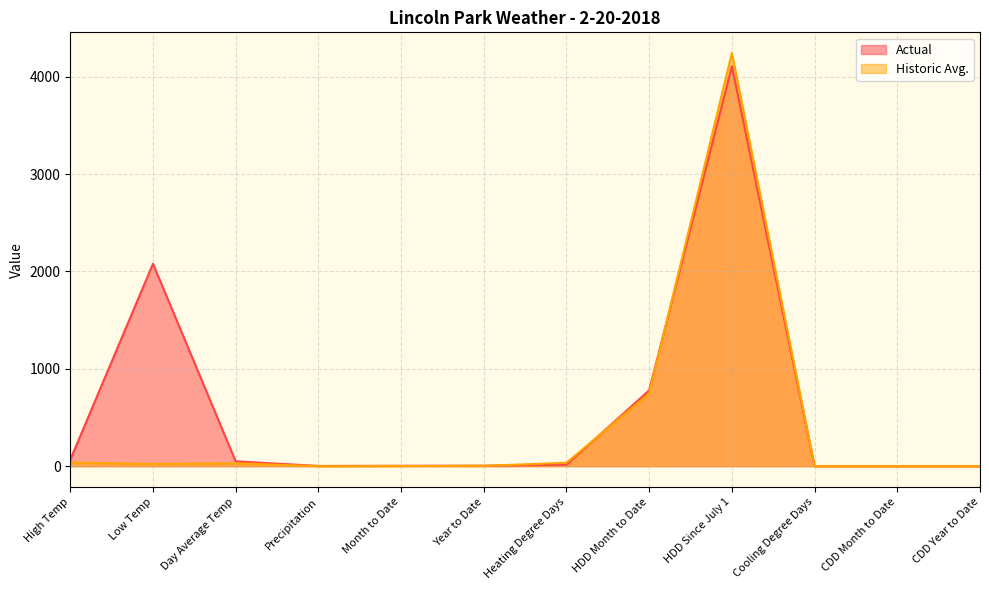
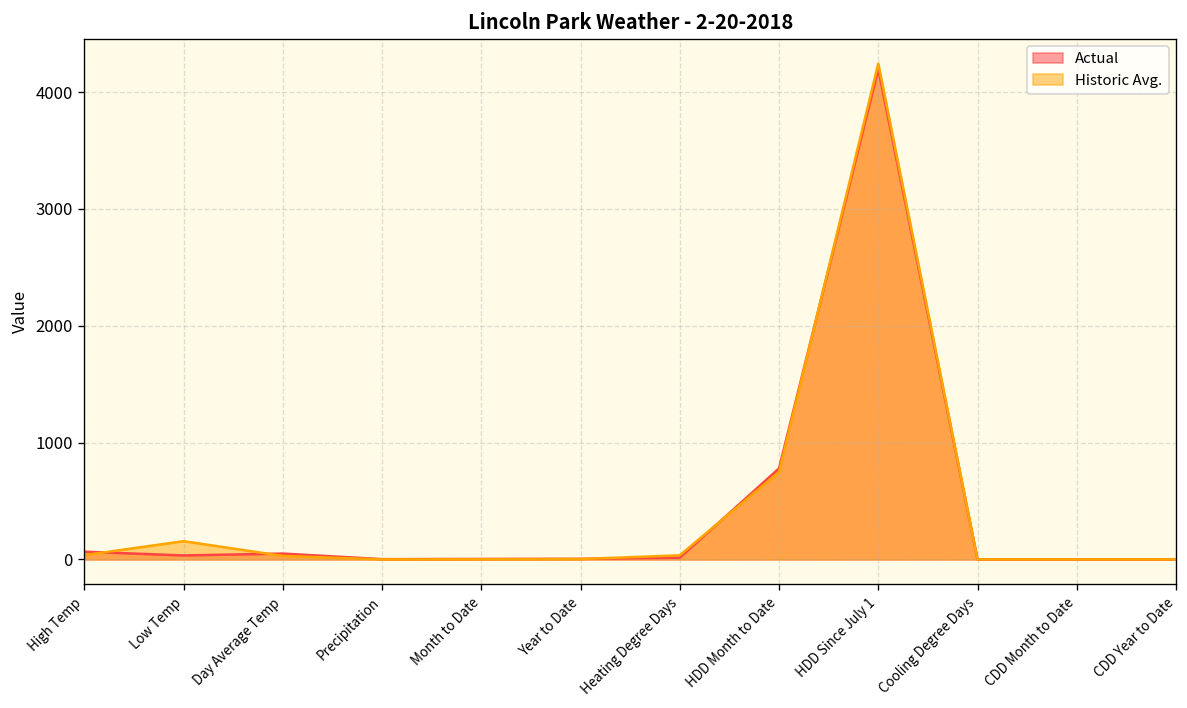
Actual, Low Temp: 2100 -> 0
Historic Avg., Low Temp: 0 -> 200
Actual, HDD Since July 1: 4100 -> 4200
